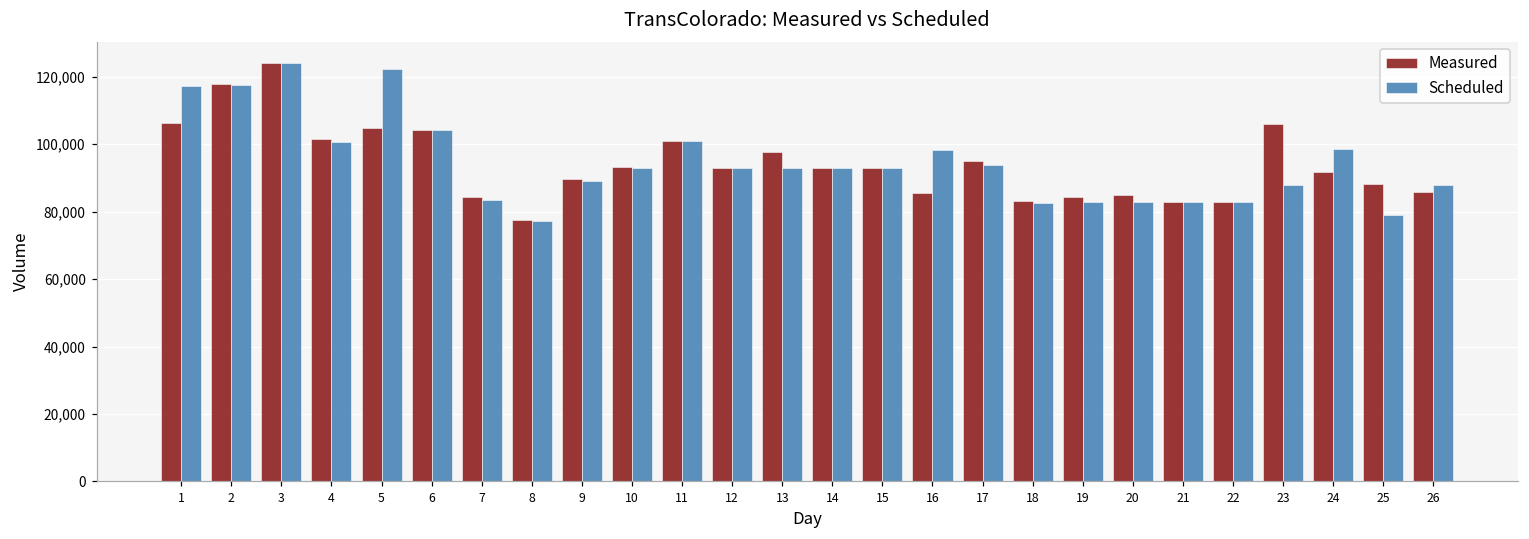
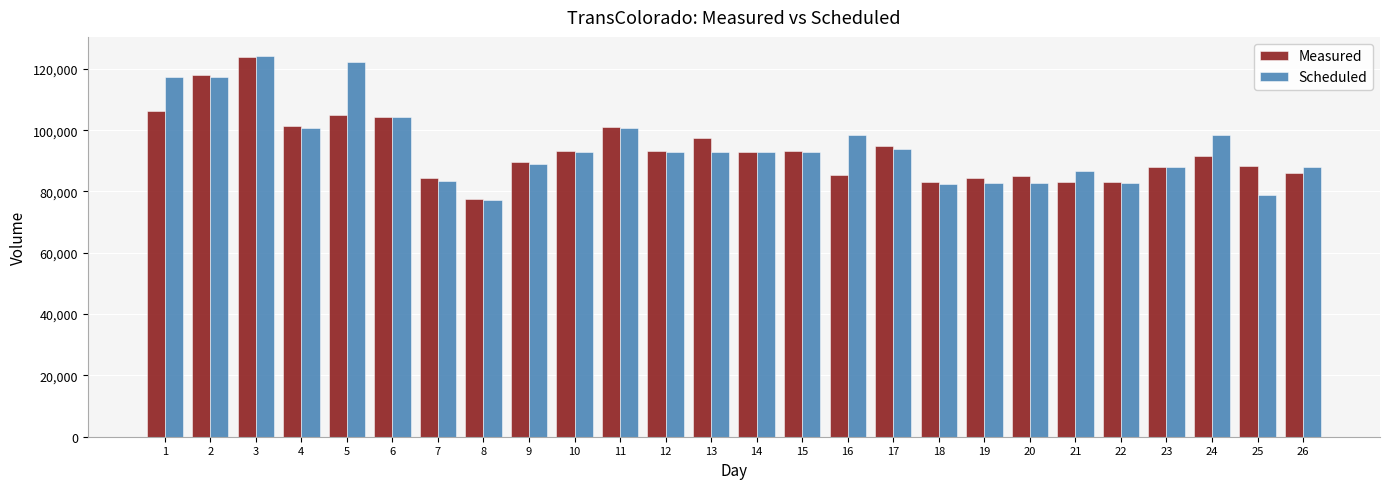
Scheduled, 21: 83,000 -> 87,000
Measured, 23: 106,000 -> 88,000
